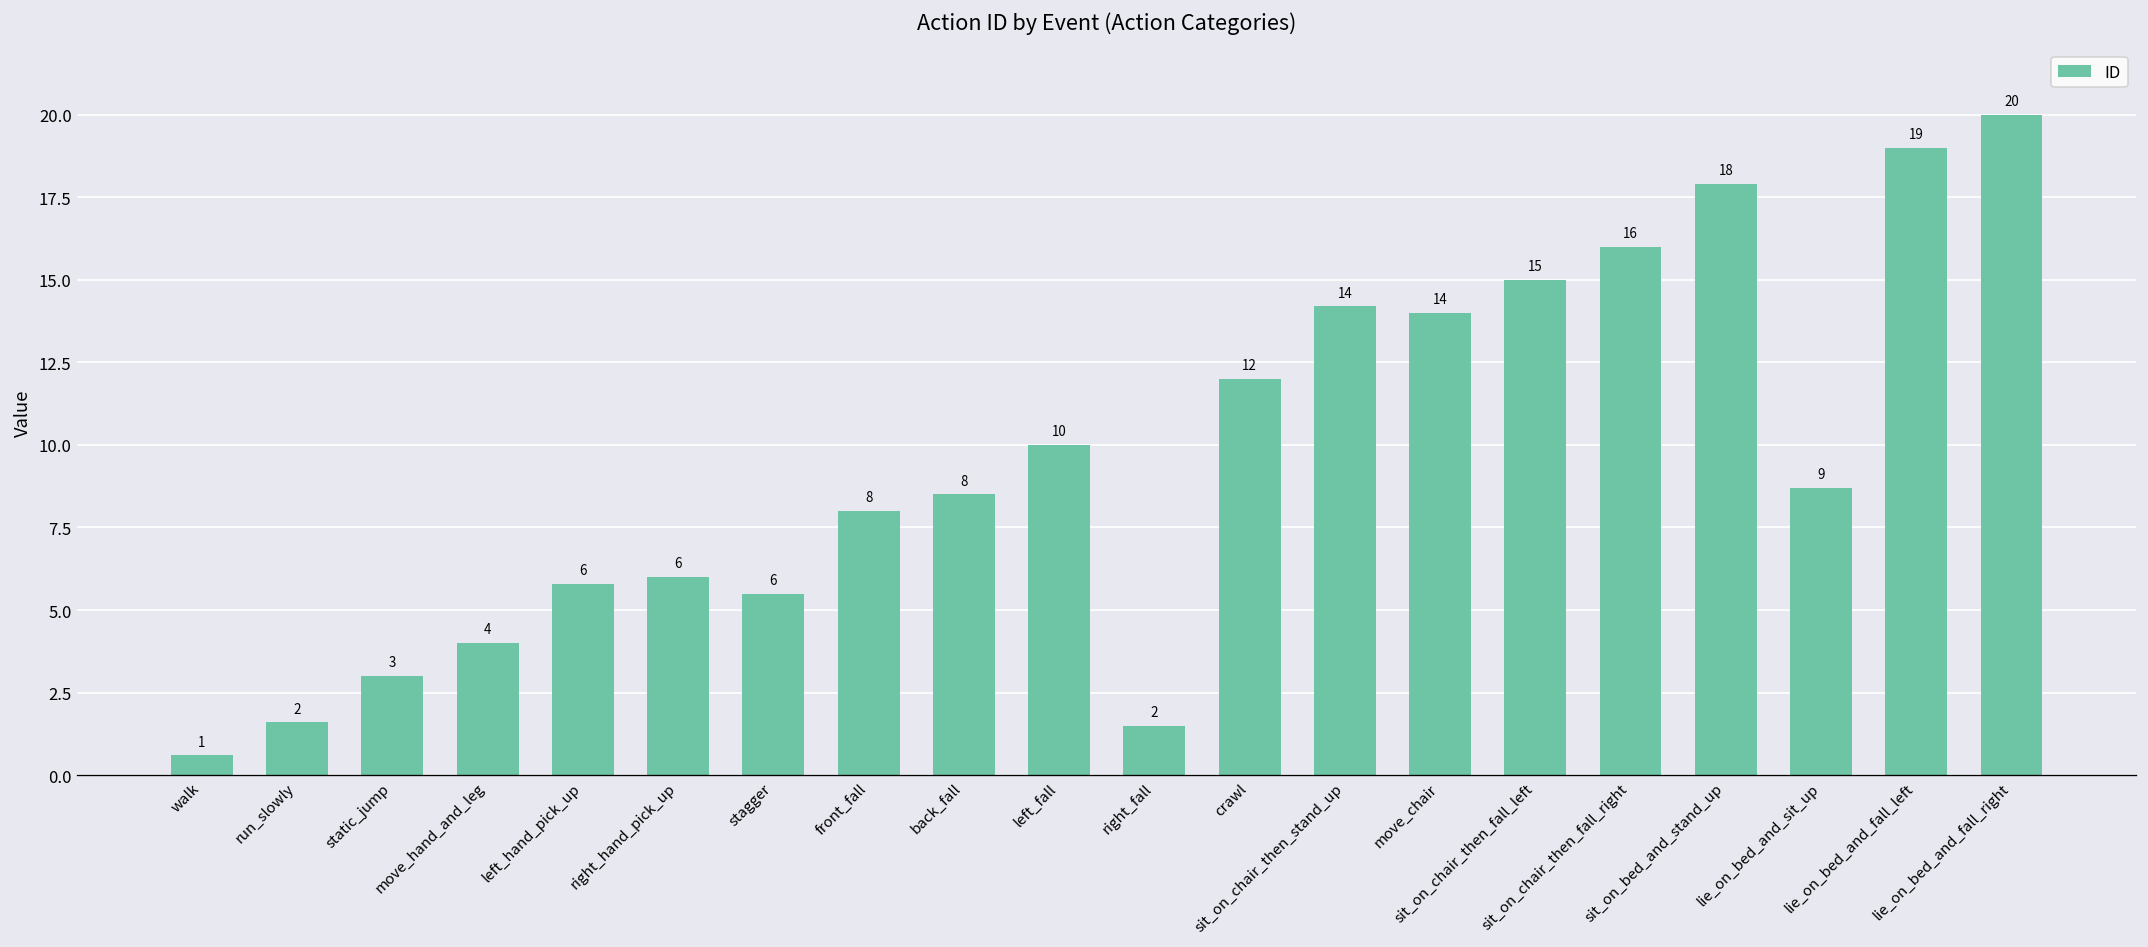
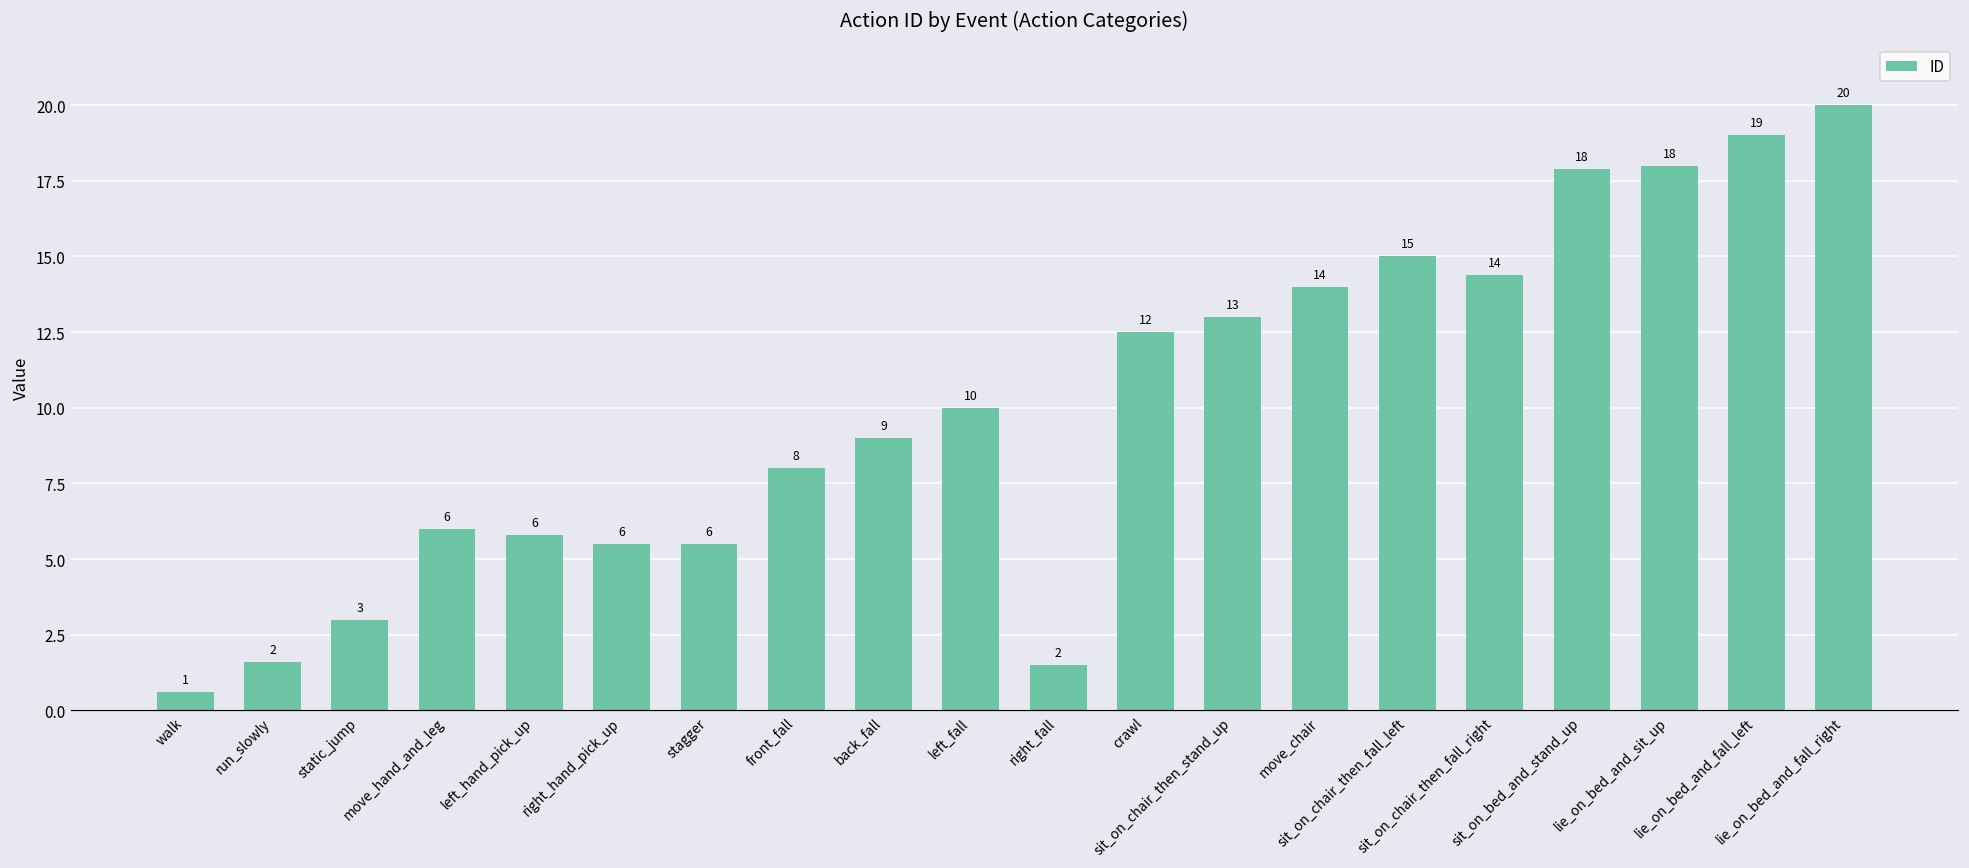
move_hand_and_leg: 4 -> 6
right_hand_pick_up: 6.0 -> 5.5
back_fall: 8 -> 9
crawl: 12.0 -> 12.5
sit_on_chair_then_stand_up: 14 -> 13
sit_on_chair_then_fall_right: 16 -> 14
lie_on_bed_and_sit_up: 9 -> 18
